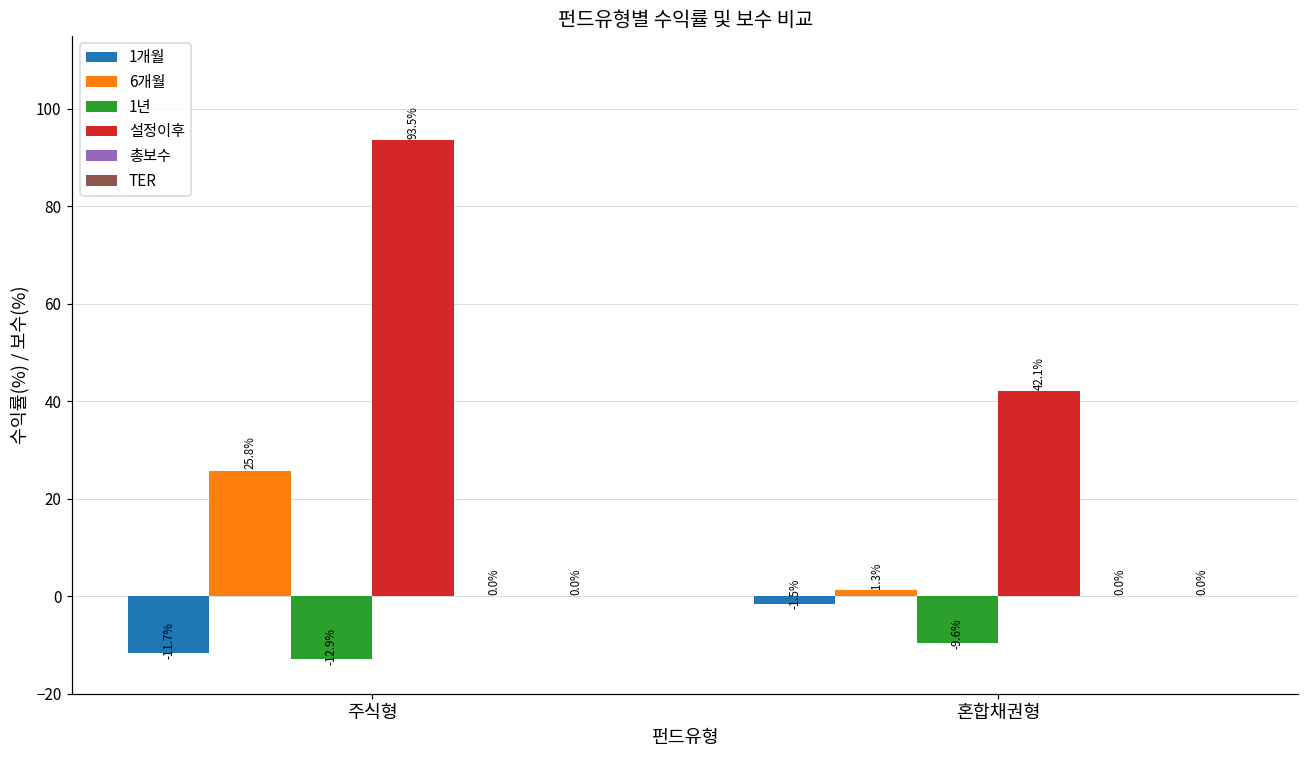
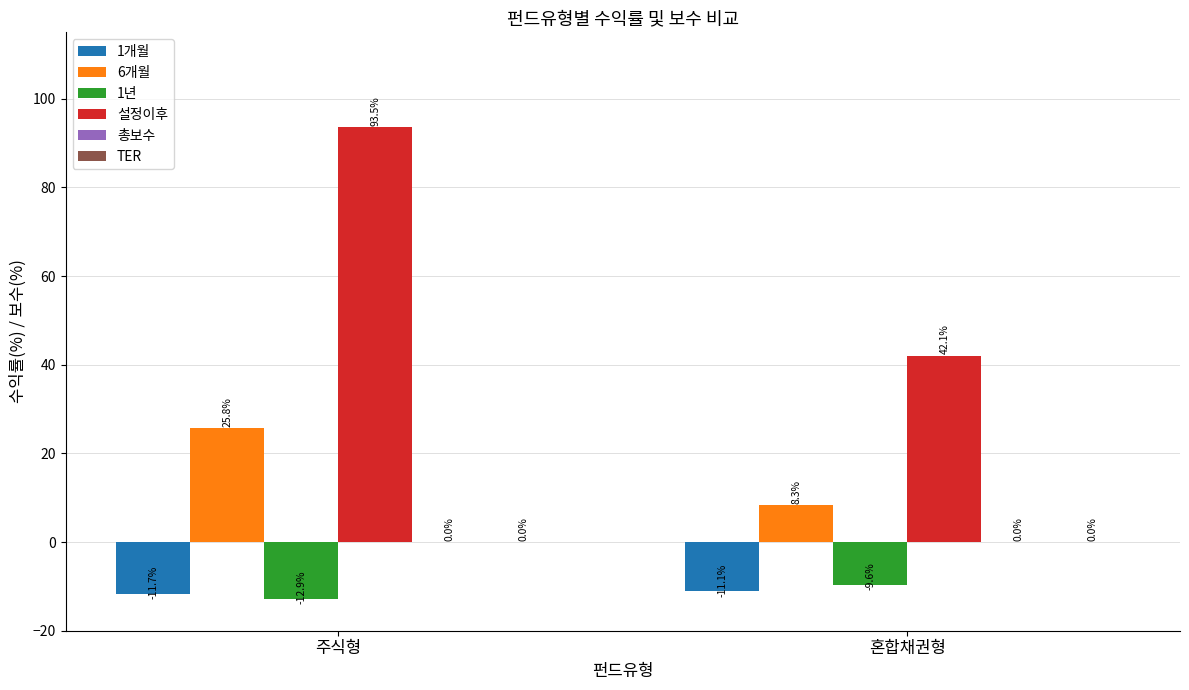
1개월, 혼합채권형: -1.5% -> -11.1%
6개월, 혼합채권형: 1.3% -> 8.3%
